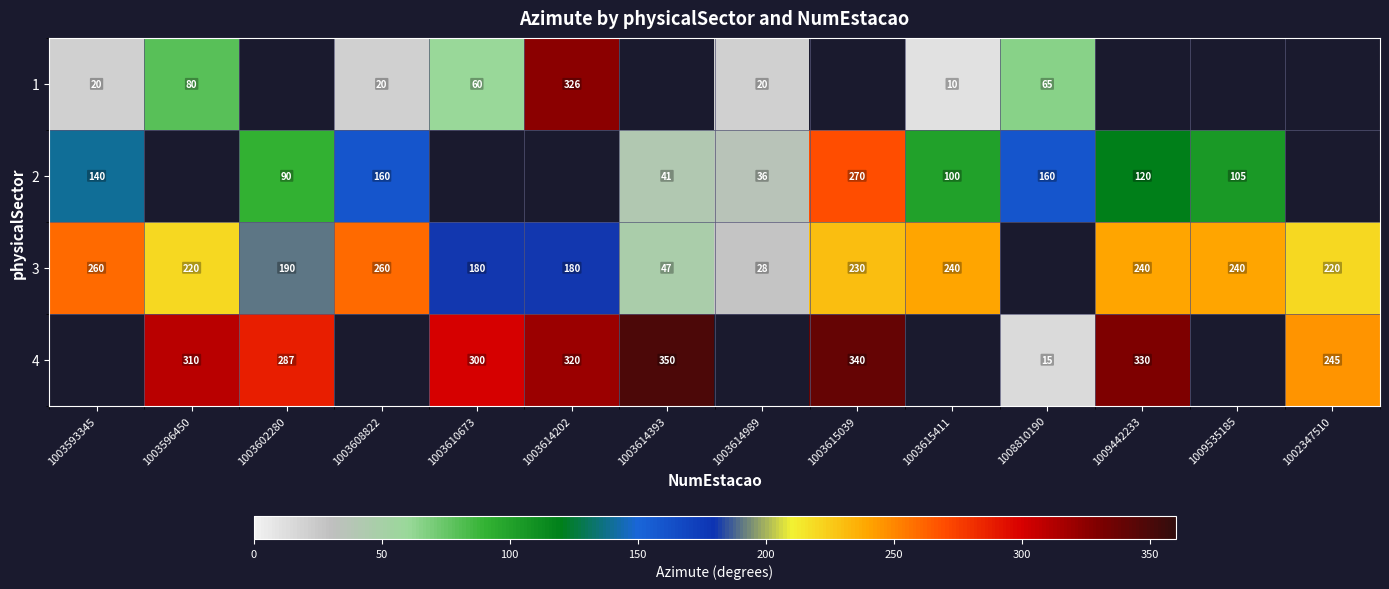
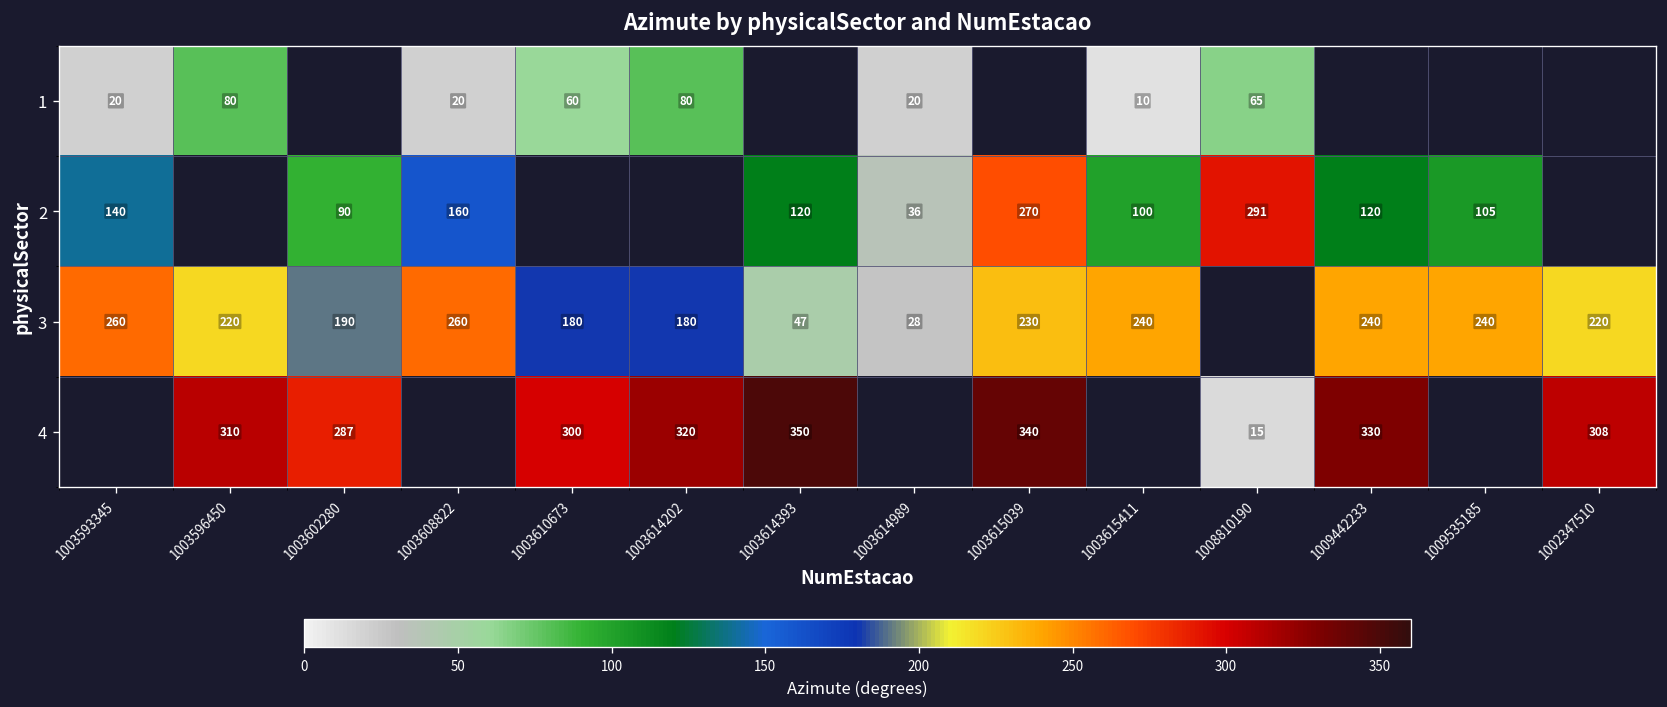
1, 1003614202: 326 -> 80
2, 1003614393: 41 -> 120
2, 1008810190: 160 -> 291
4, 1002347510: 245 -> 308
